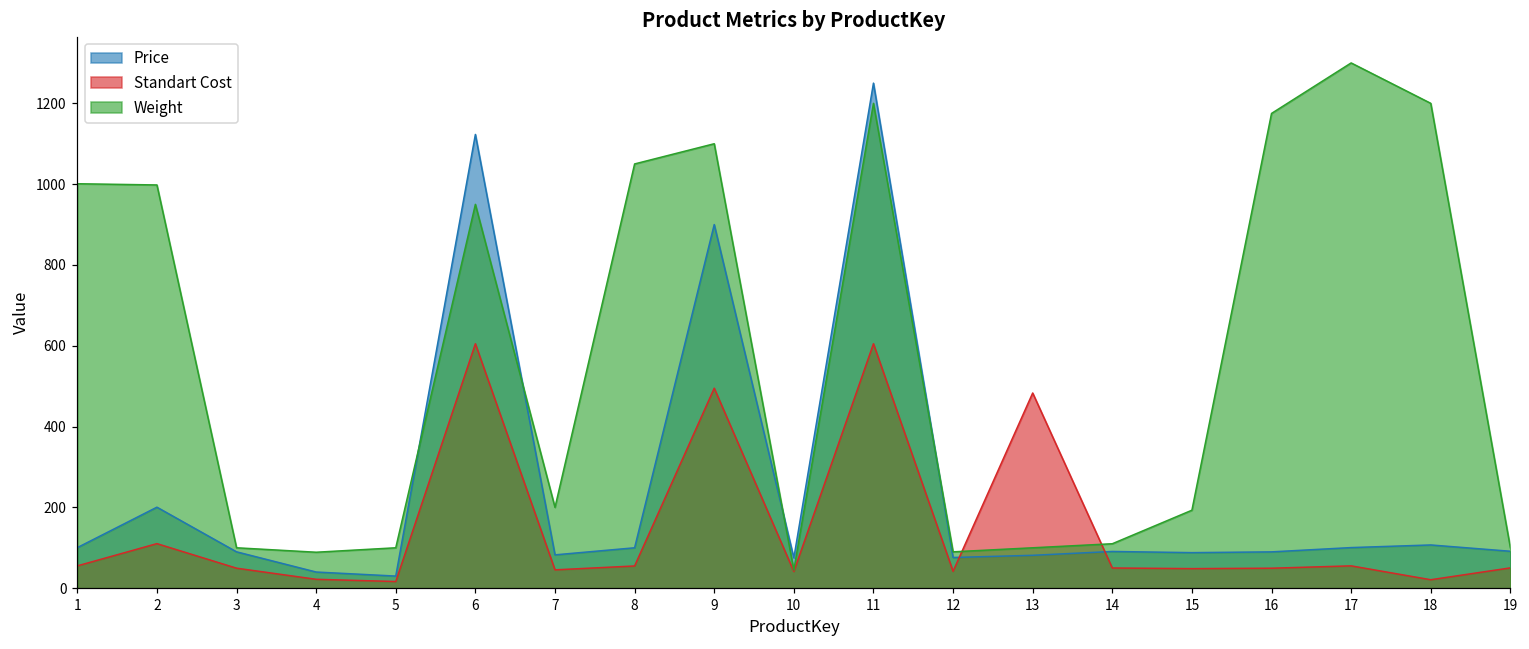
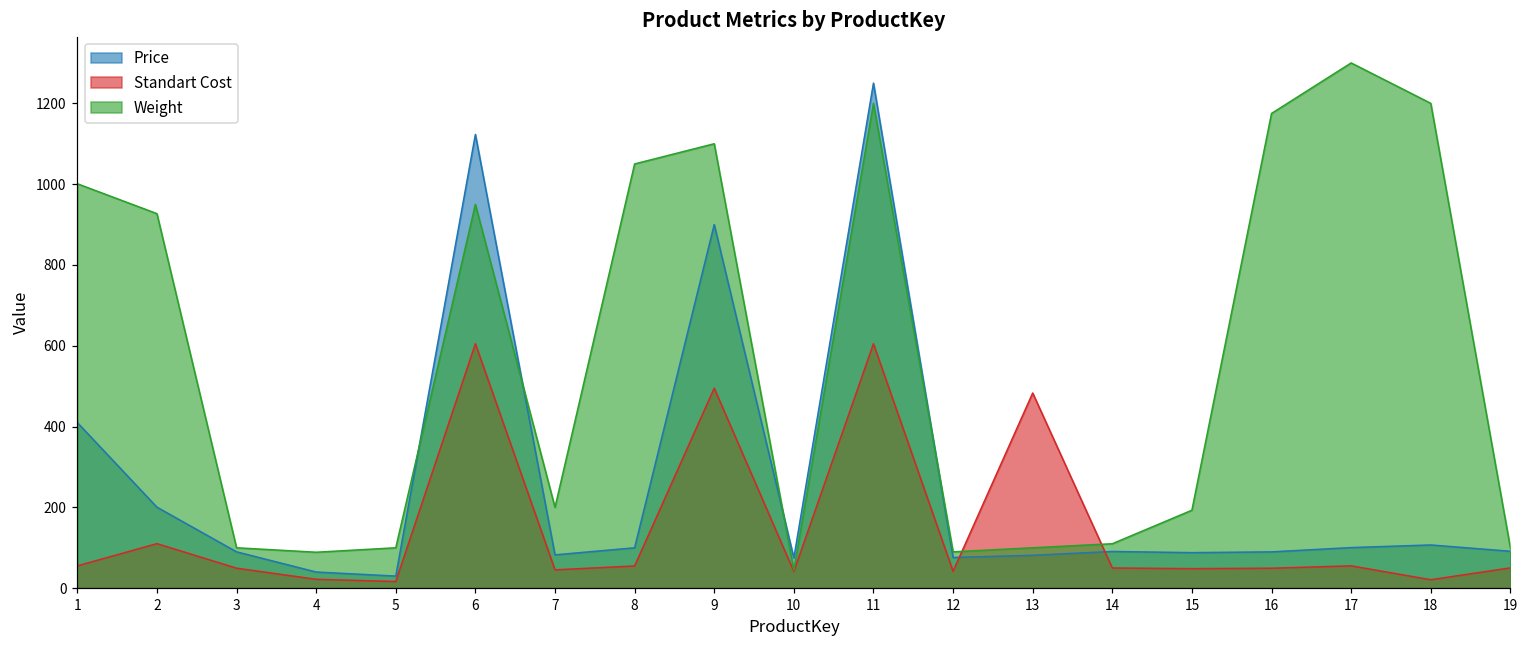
Price, 1: 100 -> 410
Weight, 2: 1000 -> 930
